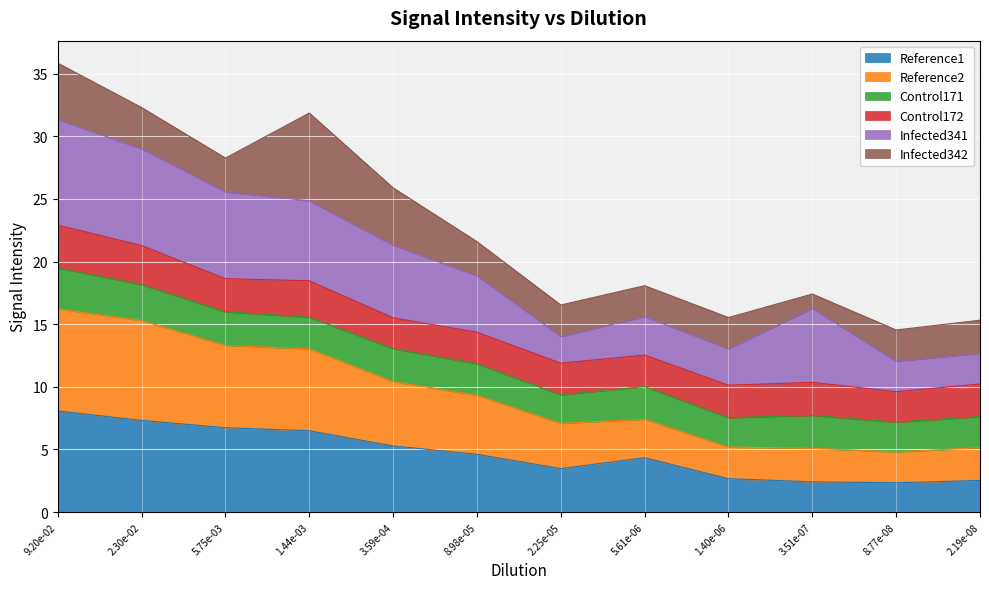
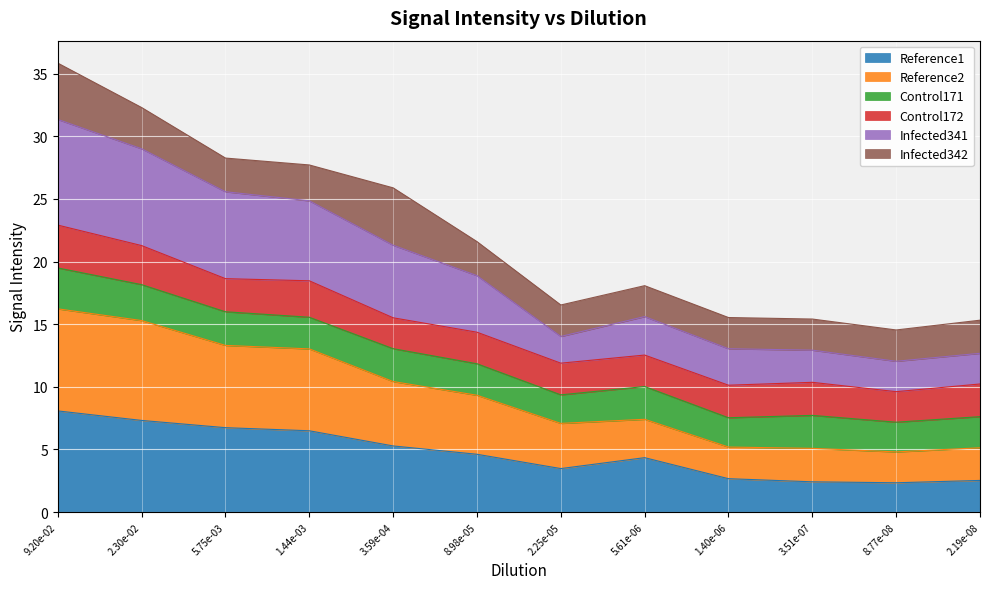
Infected342, 1.44e-03: 7.0 -> 2.9
Infected341, 3.51e-07: 5.9 -> 2.6
Infected342, 3.51e-07: 1.1 -> 2.5
